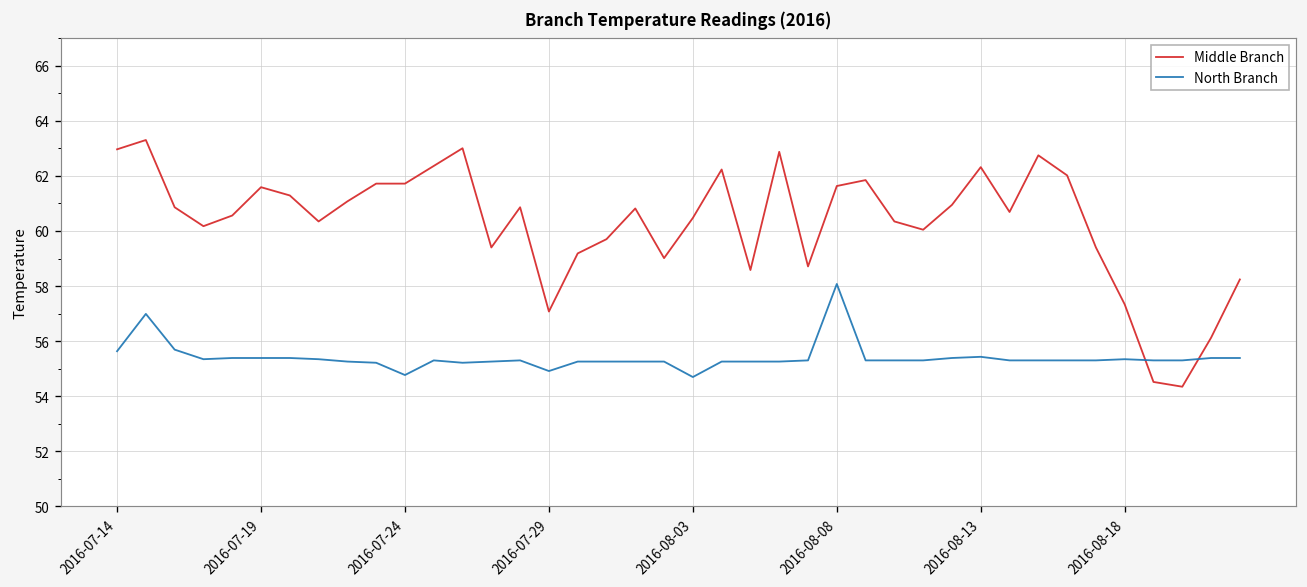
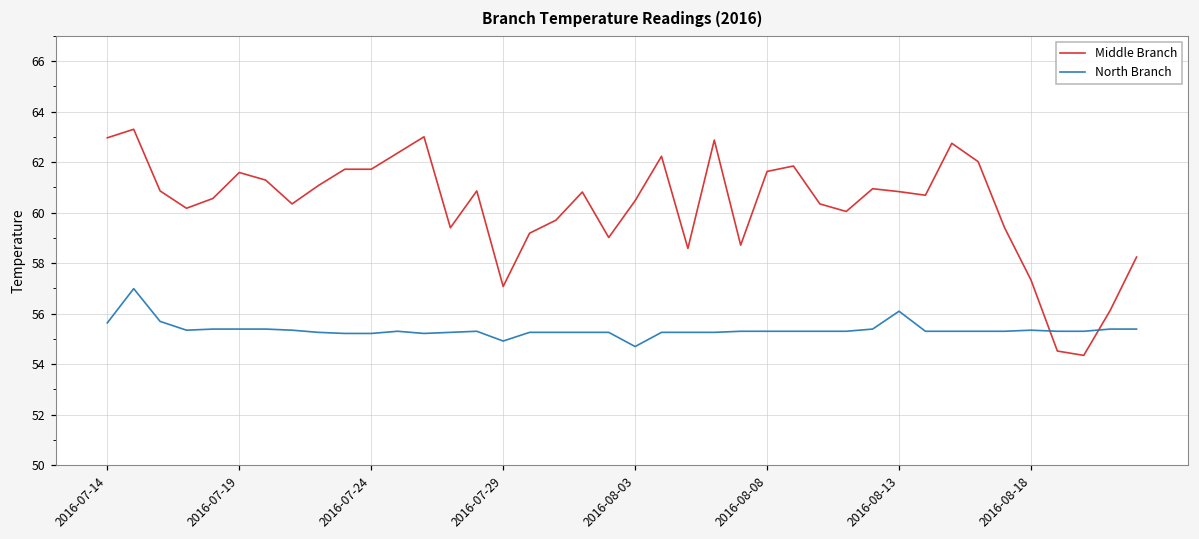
North Branch, 2016-07-24: 54.8 -> 55.2
North Branch, 2016-08-08: 58.1 -> 55.3
Middle Branch, 2016-08-13: 62.3 -> 60.8
North Branch, 2016-08-13: 55.4 -> 56.1
